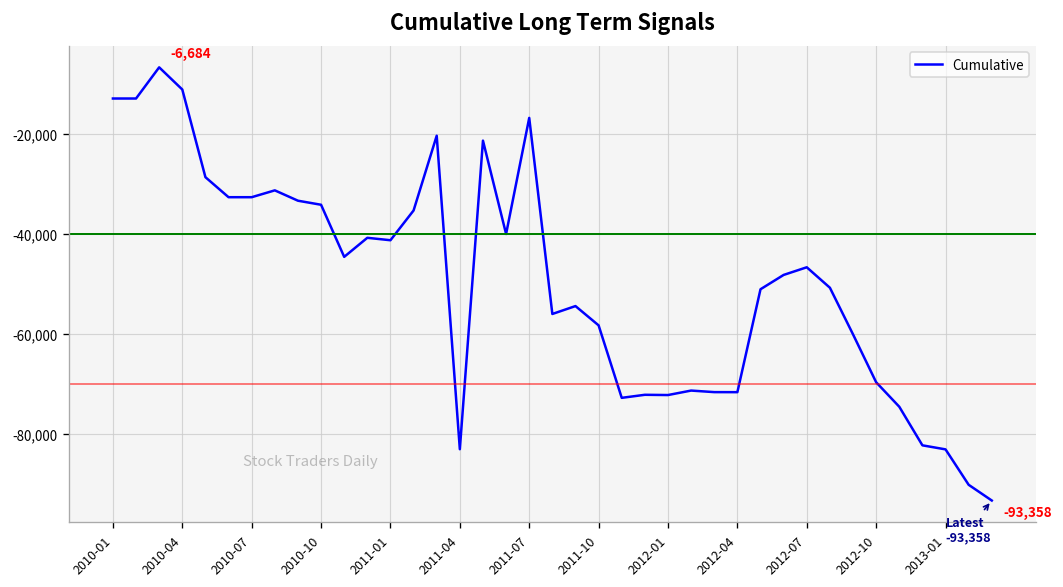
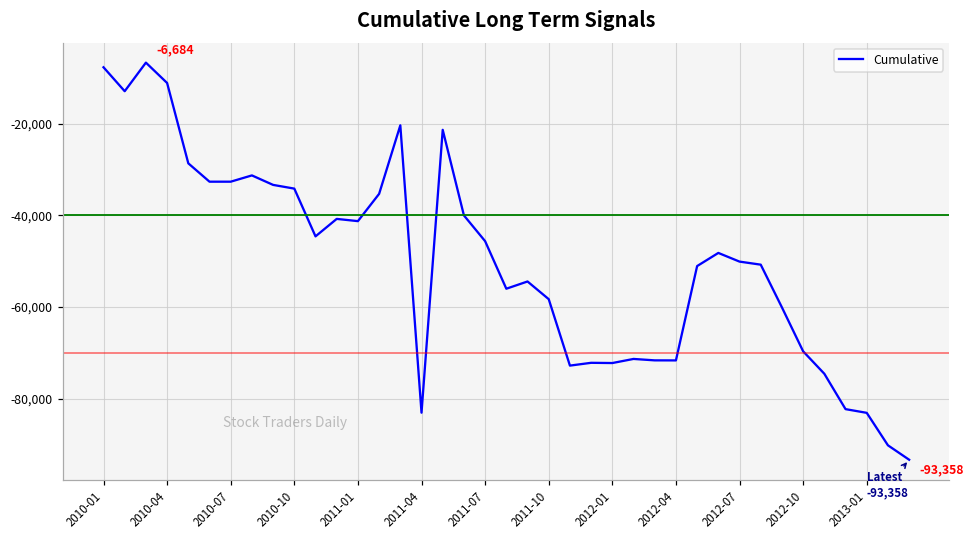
2010-01: -13,000 -> -8,000
2011-07: -17,000 -> -46,000
2012-07: -47,000 -> -50,000
